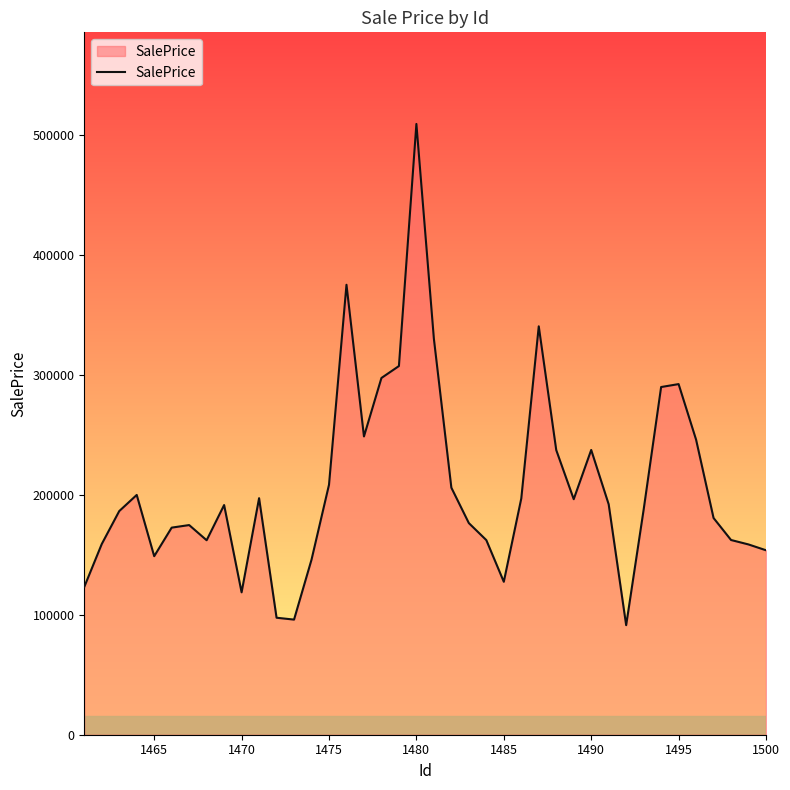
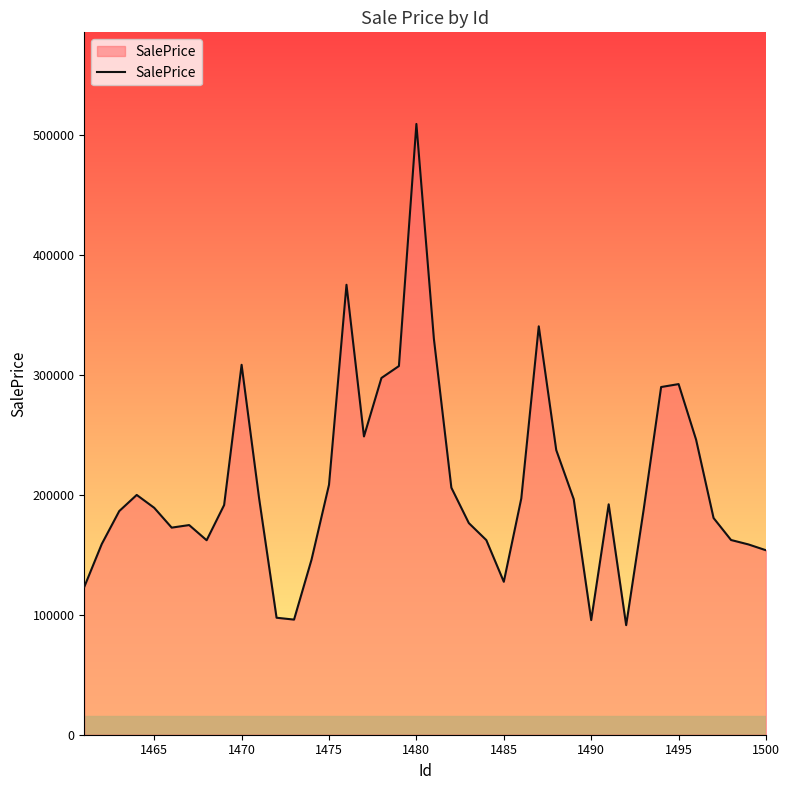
1465: 149000 -> 189000
1470: 119000 -> 309000
1490: 238000 -> 96000
